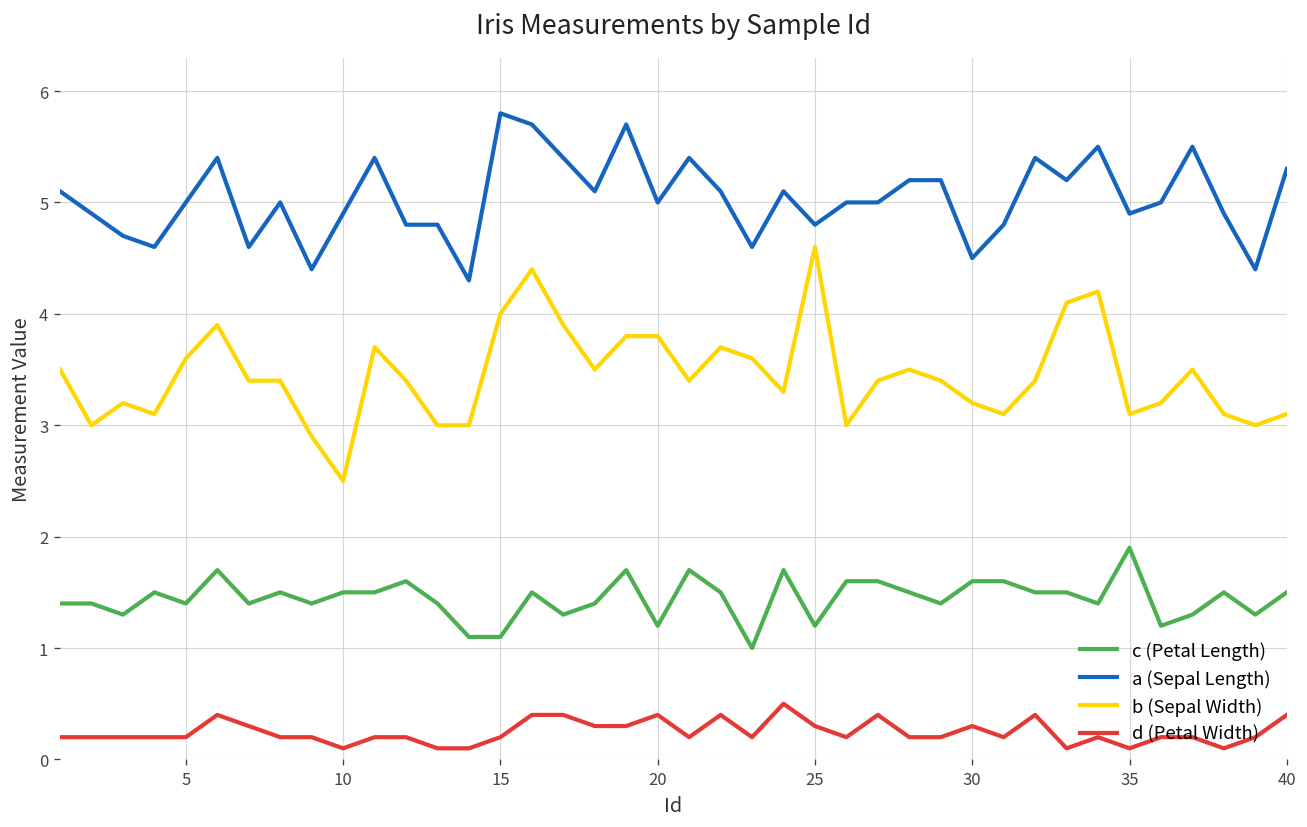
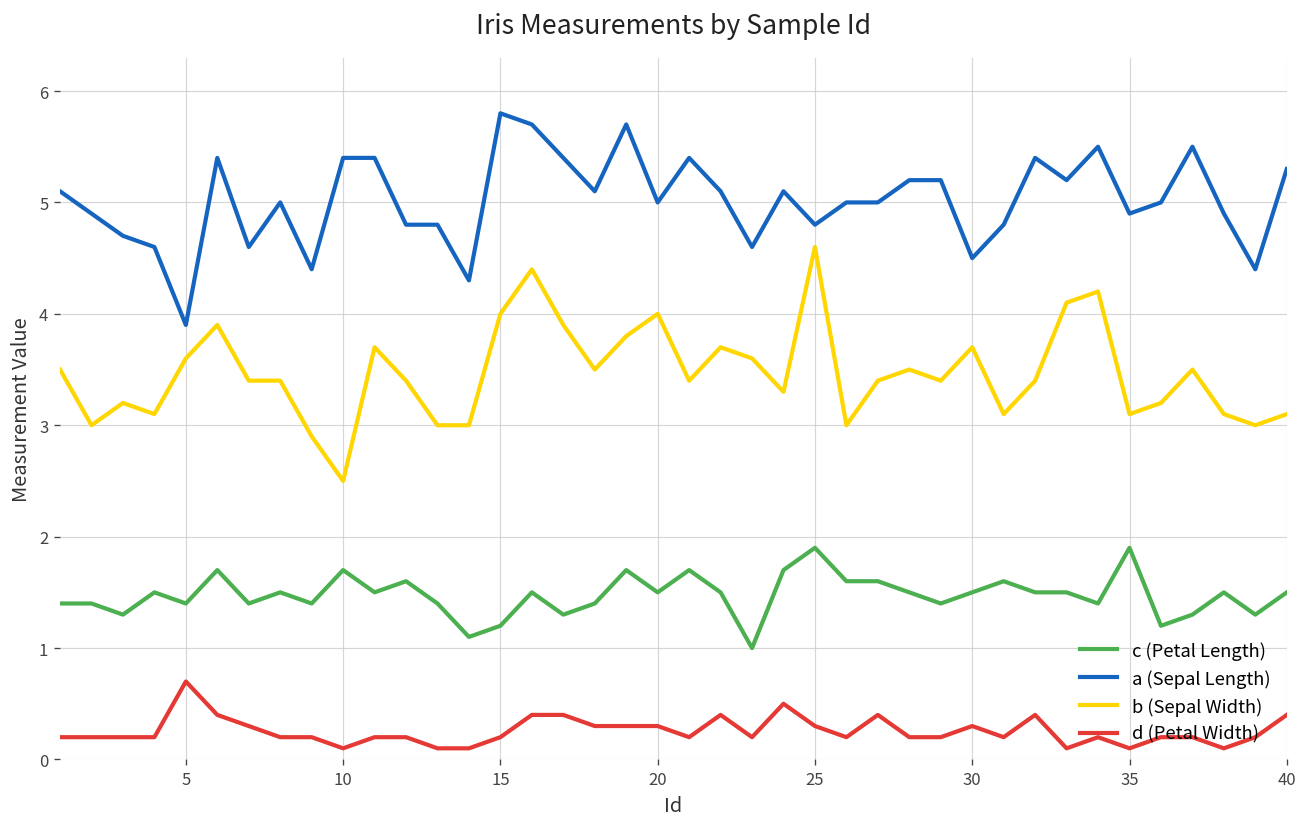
a (Sepal Length), 5: 5.0 -> 3.9
d (Petal Width), 5: 0.2 -> 0.7
c (Petal Length), 10: 1.5 -> 1.7
a (Sepal Length), 10: 4.9 -> 5.4
c (Petal Length), 15: 1.1 -> 1.2
c (Petal Length), 20: 1.2 -> 1.5
b (Sepal Width), 20: 3.8 -> 4.0
d (Petal Width), 20: 0.4 -> 0.3
c (Petal Length), 25: 1.2 -> 1.9
c (Petal Length), 30: 1.6 -> 1.5
b (Sepal Width), 30: 3.2 -> 3.7
